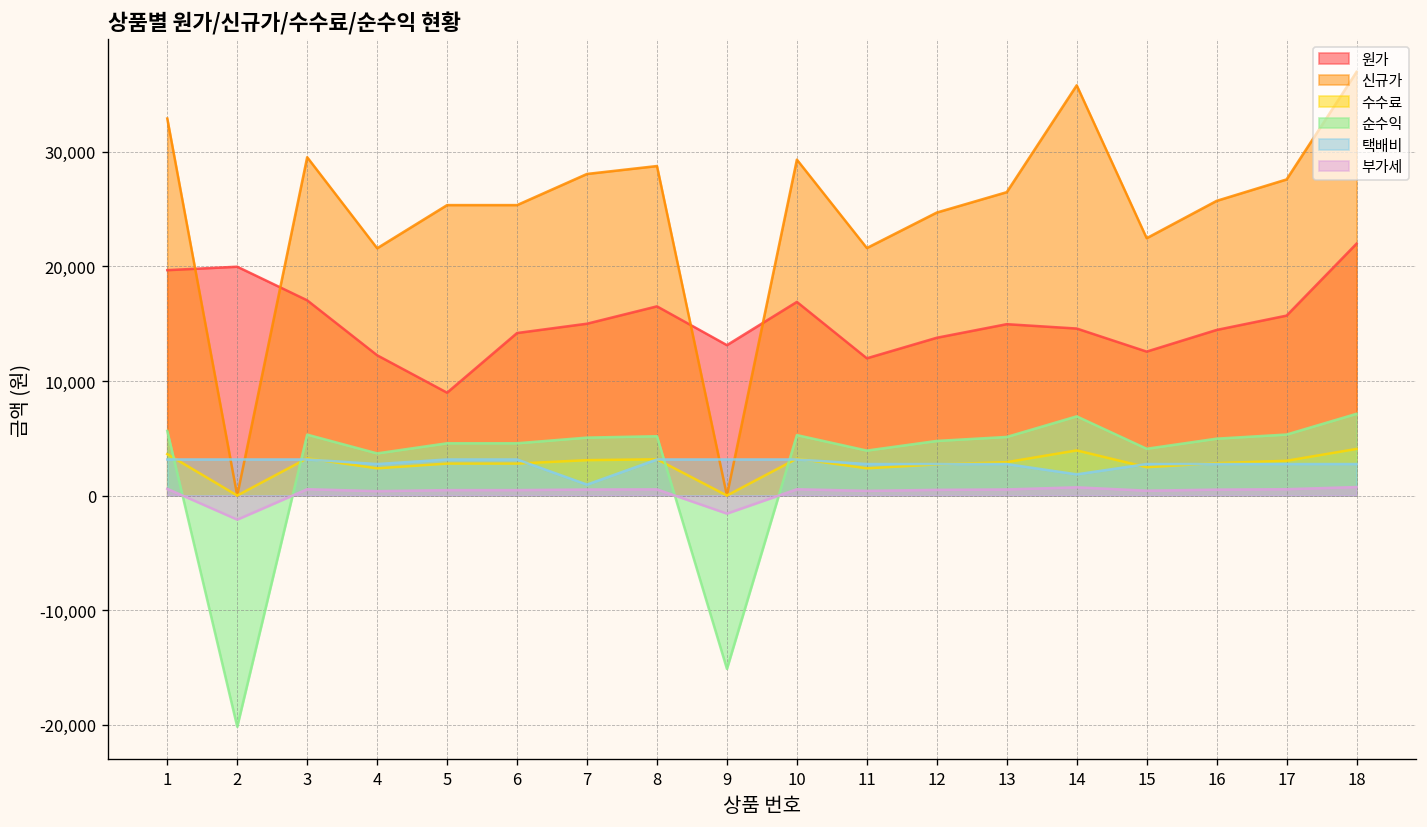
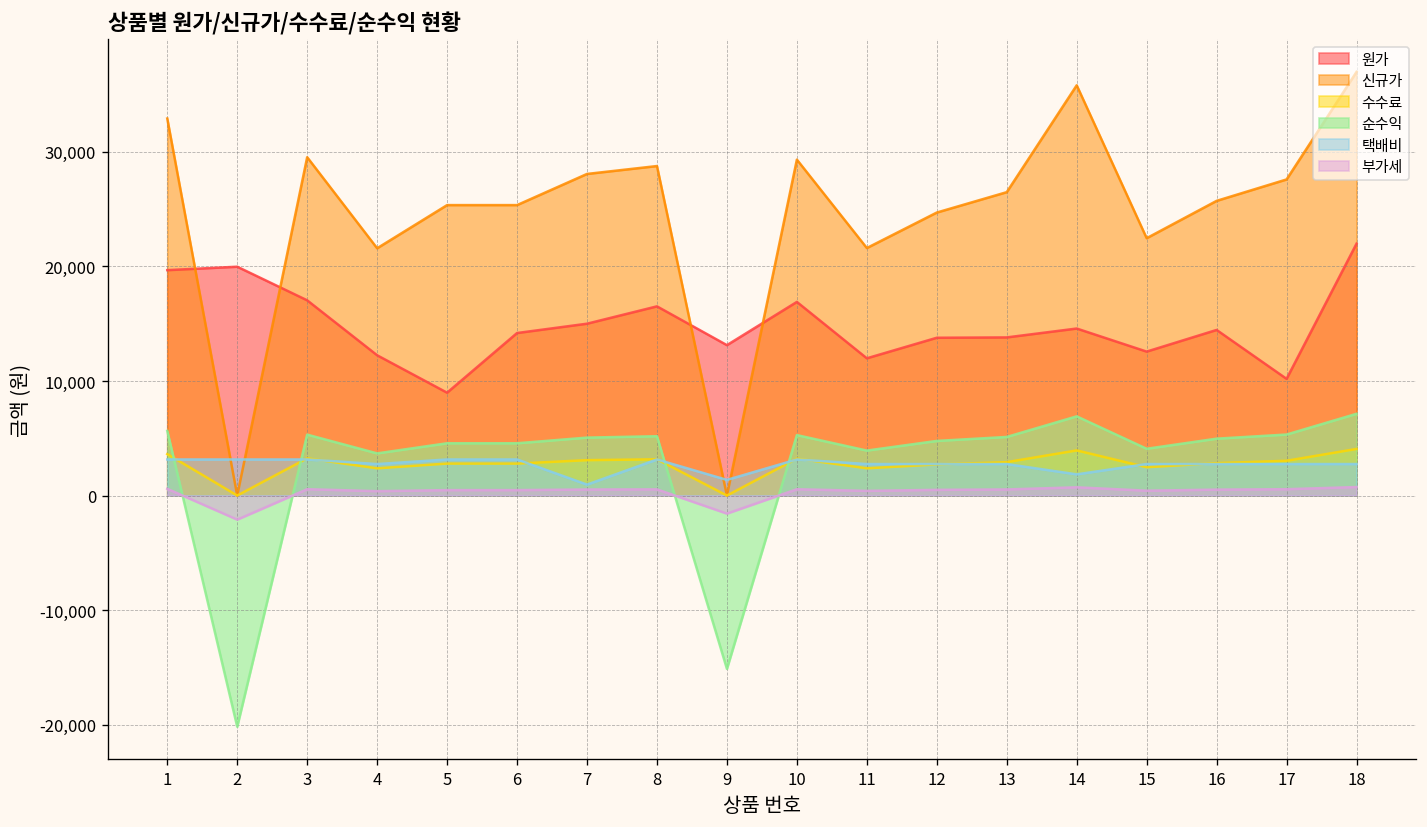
택배비, 9: 3,000 -> 1,000
원가, 13: 15,000 -> 14,000
원가, 17: 16,000 -> 10,000
